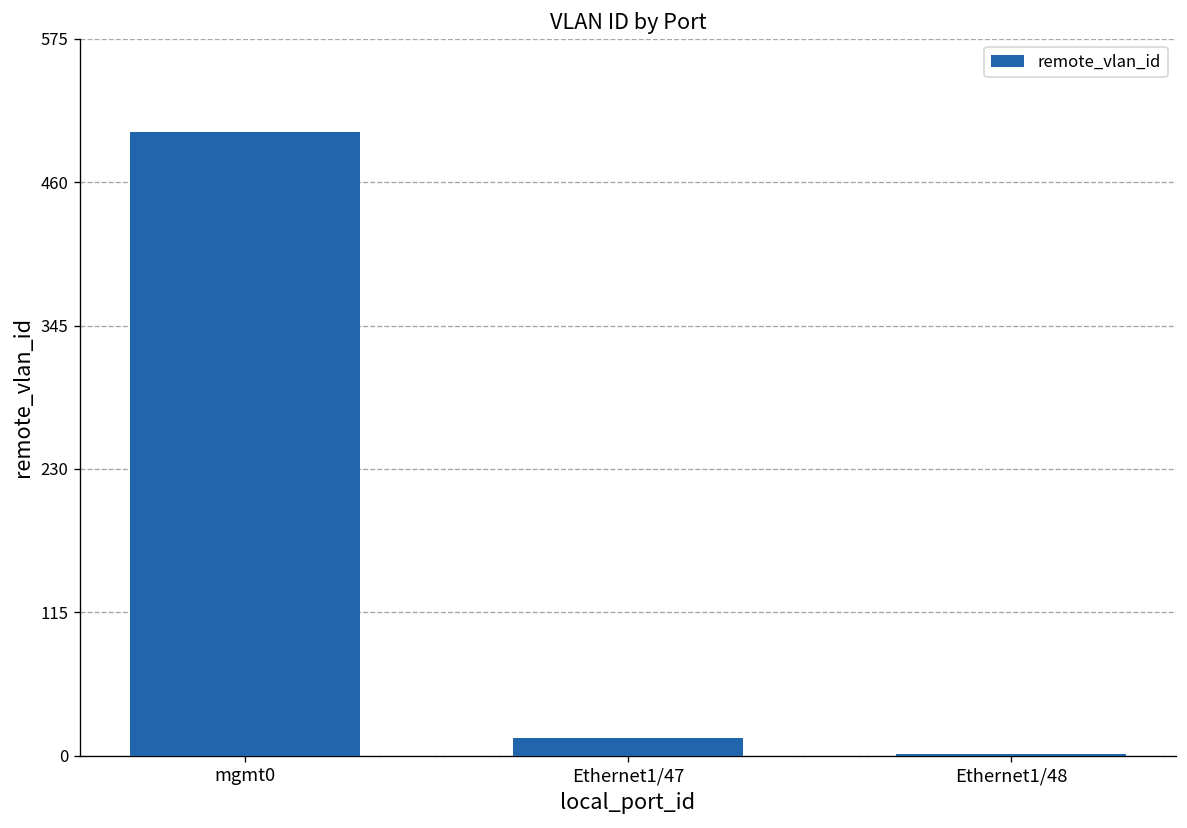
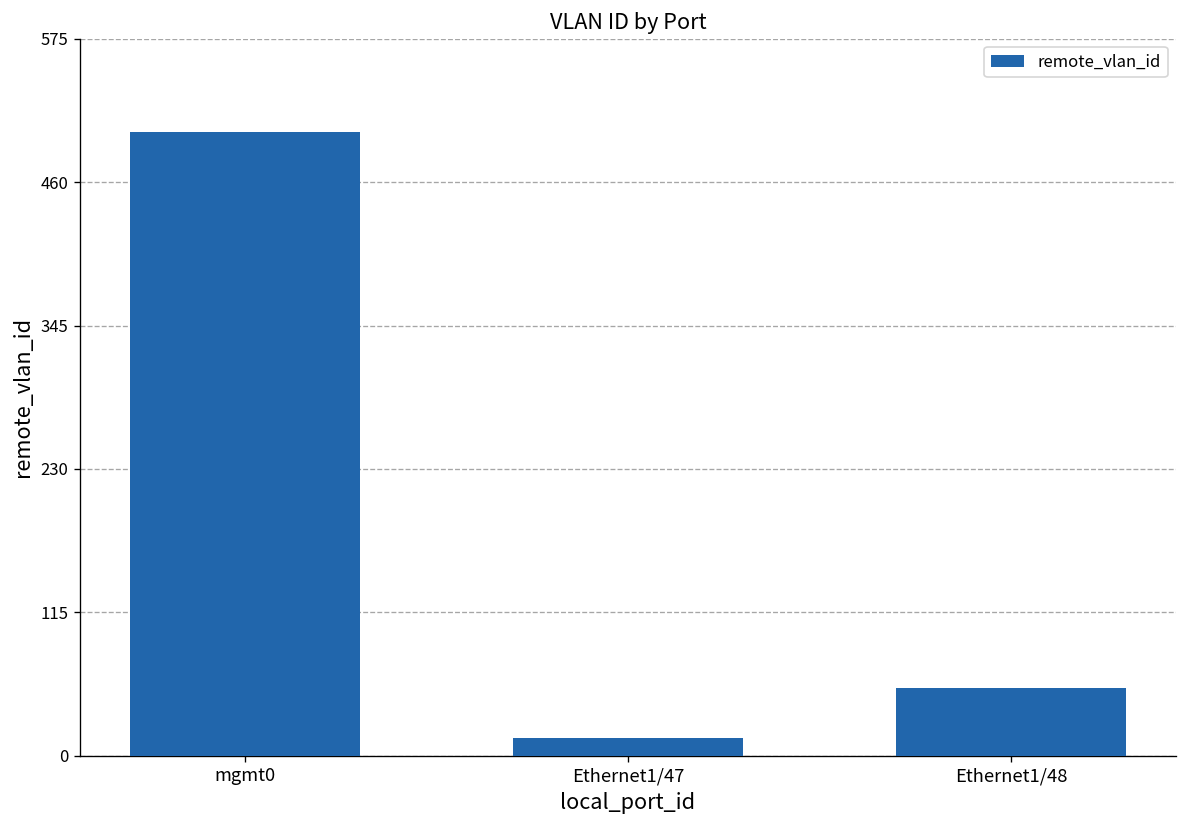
Ethernet1/48: 1 -> 54
